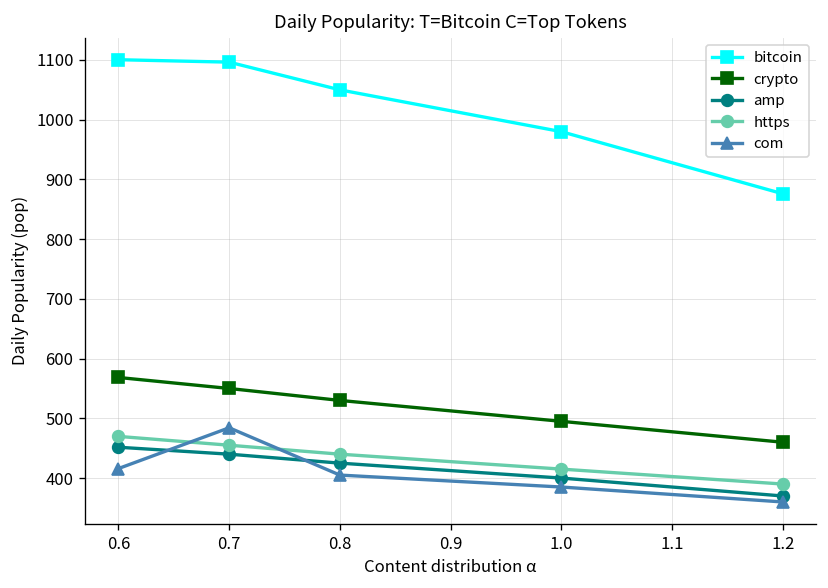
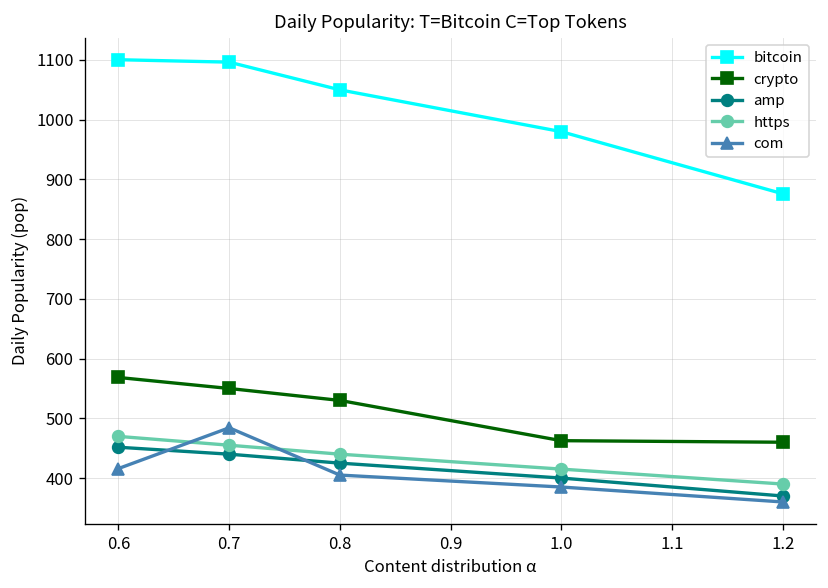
crypto, 1.0: 500 -> 460
